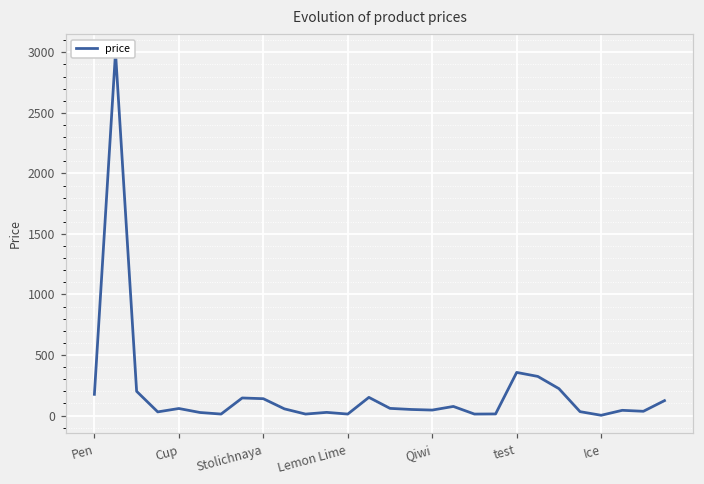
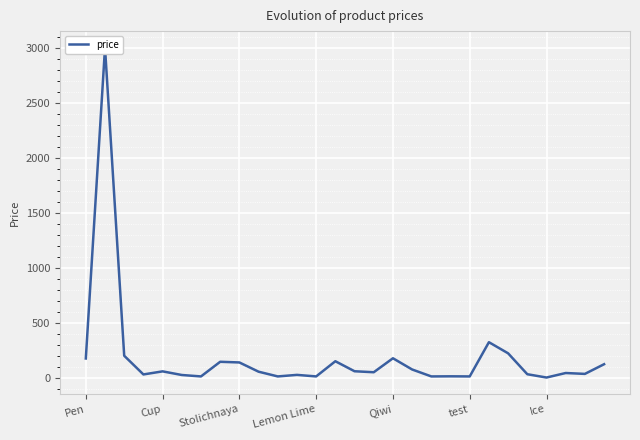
Qiwi: 50 -> 180
test: 360 -> 10
